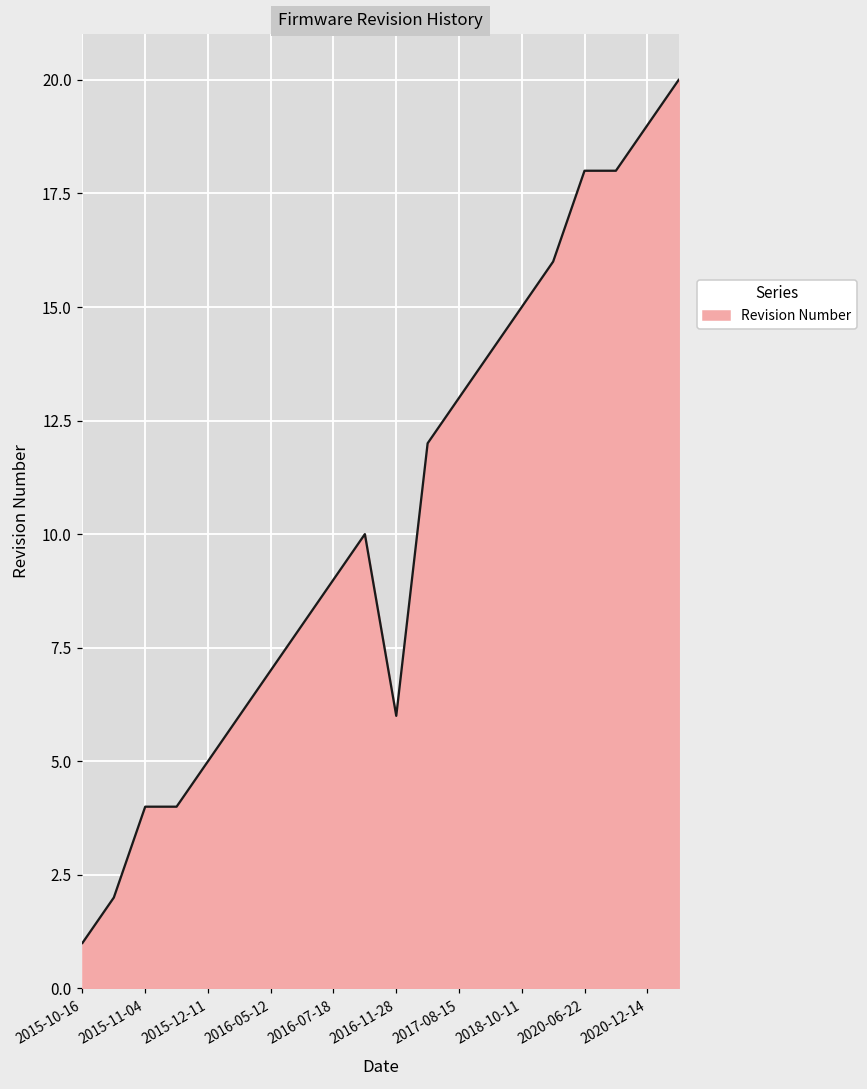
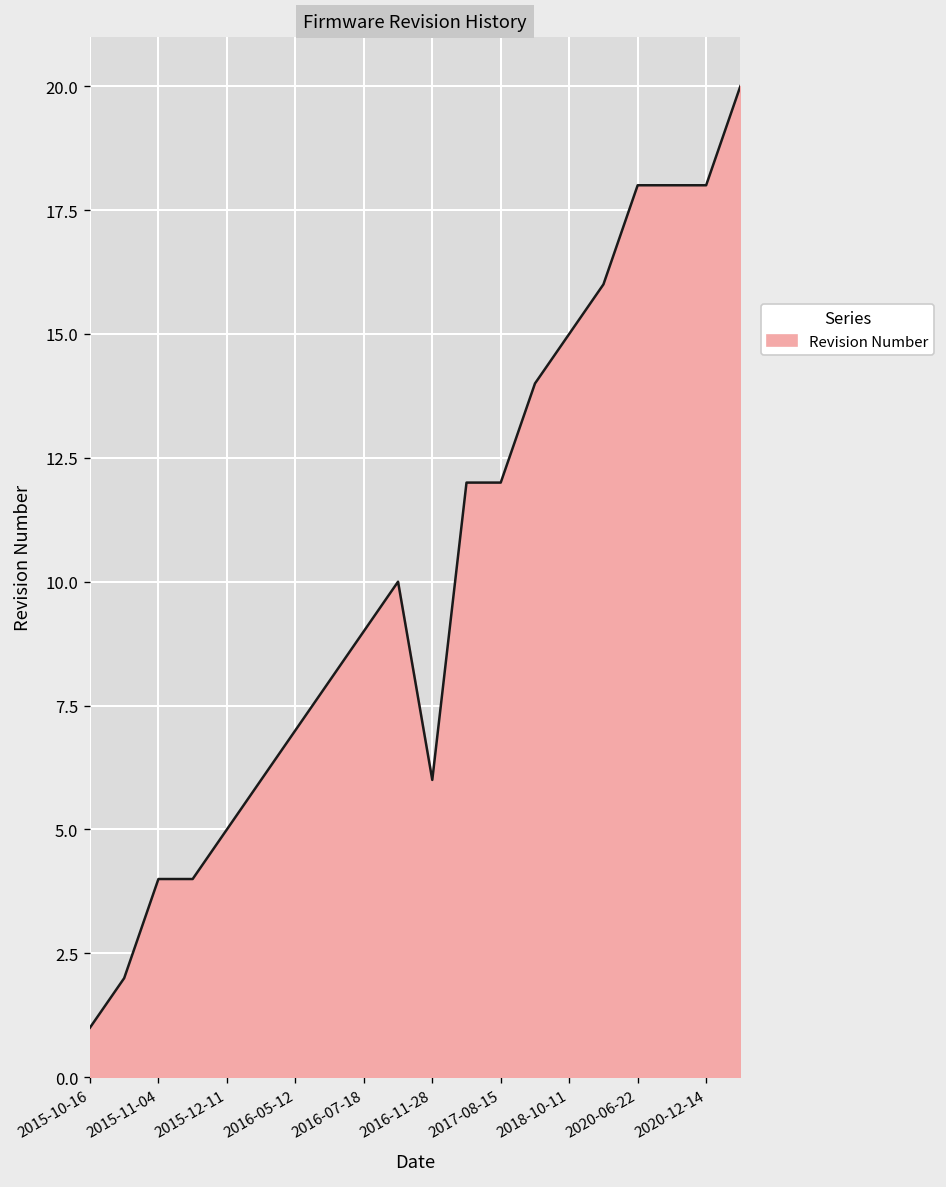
2017-08-15: 13 -> 12
2020-12-14: 19 -> 18
